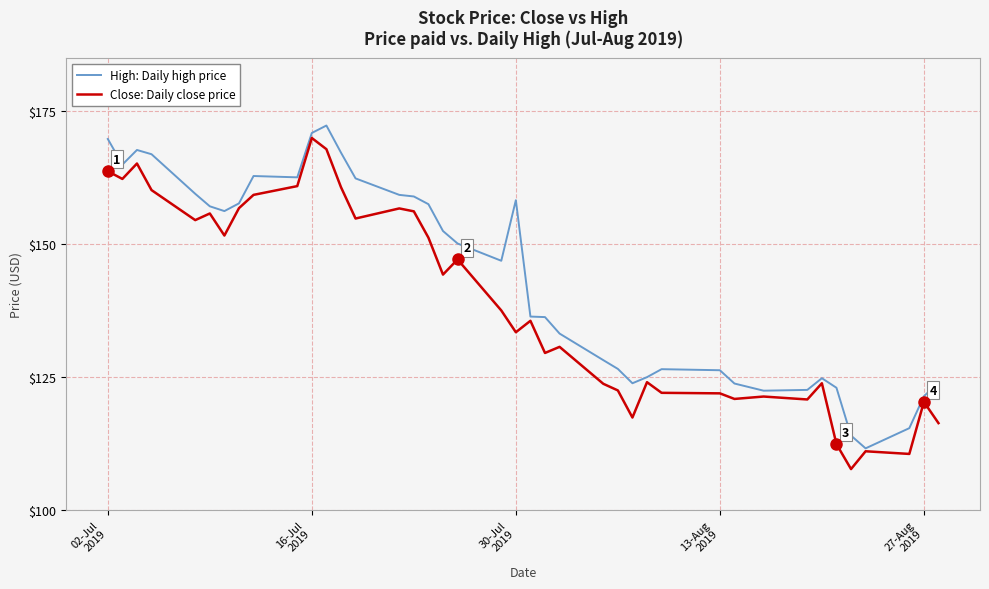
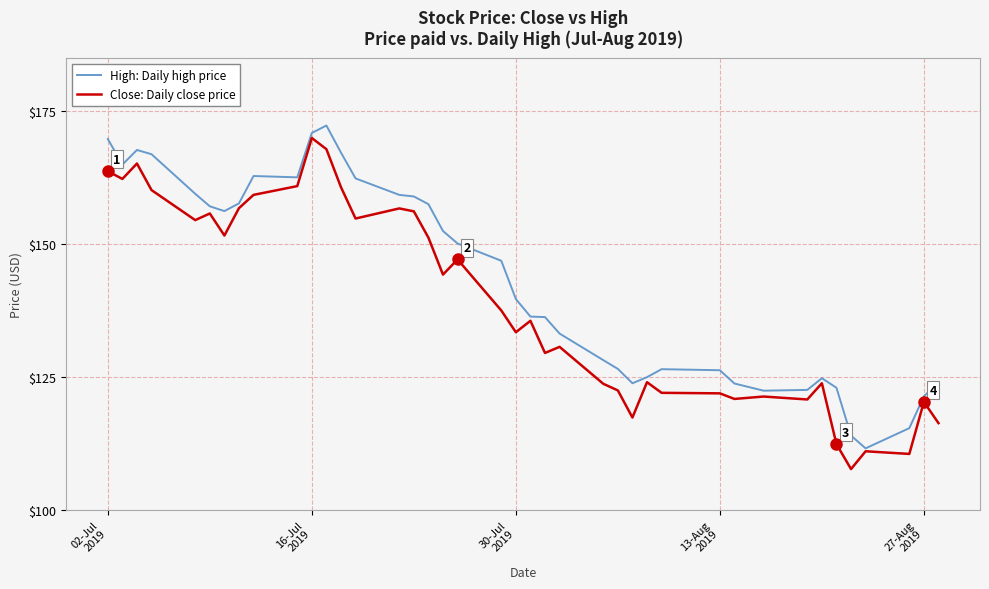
High: Daily high price, 30-Jul 2019: $158 -> $140
